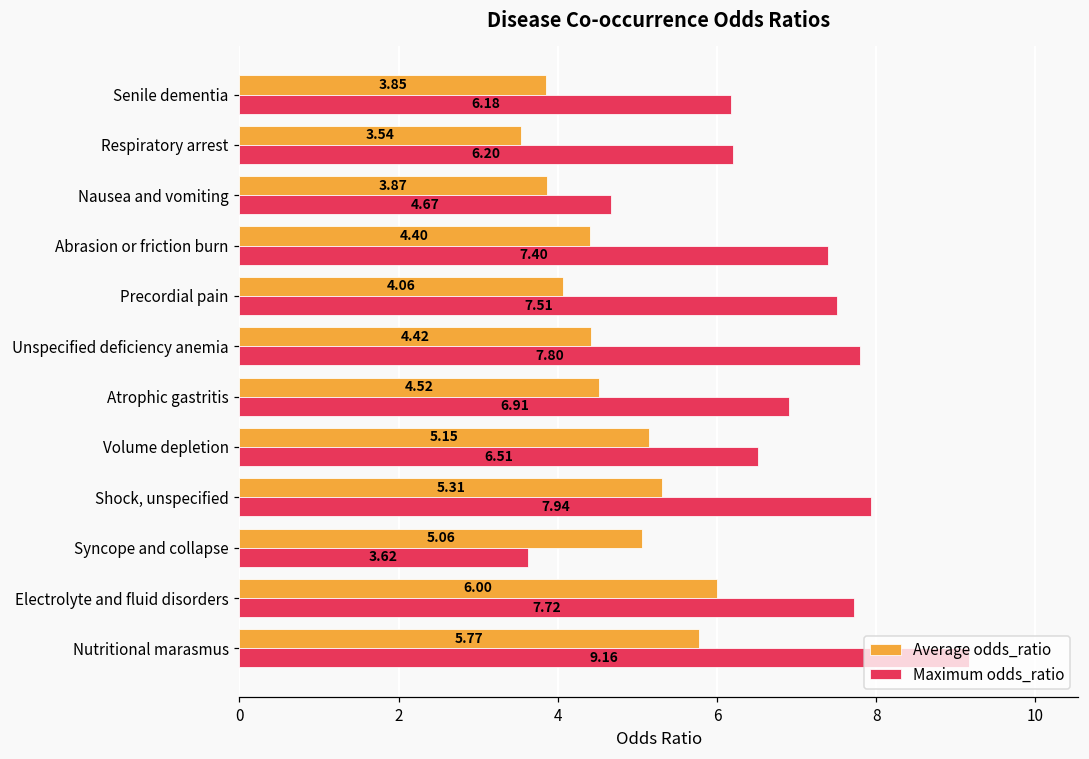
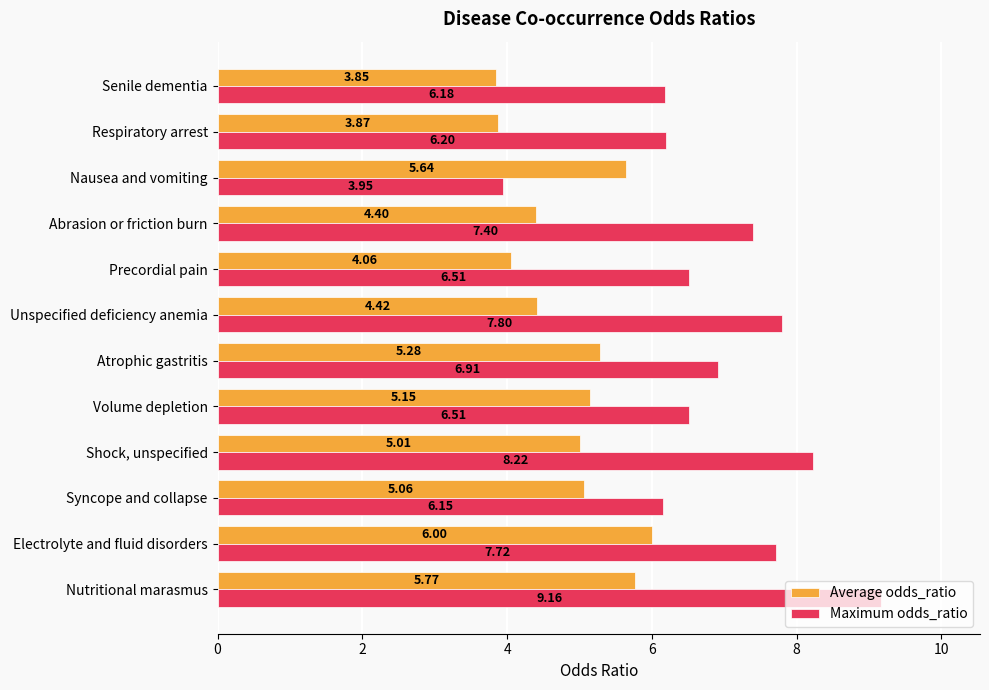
Average odds_ratio, Respiratory arrest: 3.54 -> 3.87
Average odds_ratio, Nausea and vomiting: 3.87 -> 5.64
Maximum odds_ratio, Nausea and vomiting: 4.67 -> 3.95
Maximum odds_ratio, Precordial pain: 7.51 -> 6.51
Average odds_ratio, Atrophic gastritis: 4.52 -> 5.28
Average odds_ratio, Shock, unspecified: 5.31 -> 5.01
Maximum odds_ratio, Shock, unspecified: 7.94 -> 8.22
Maximum odds_ratio, Syncope and collapse: 3.62 -> 6.15
